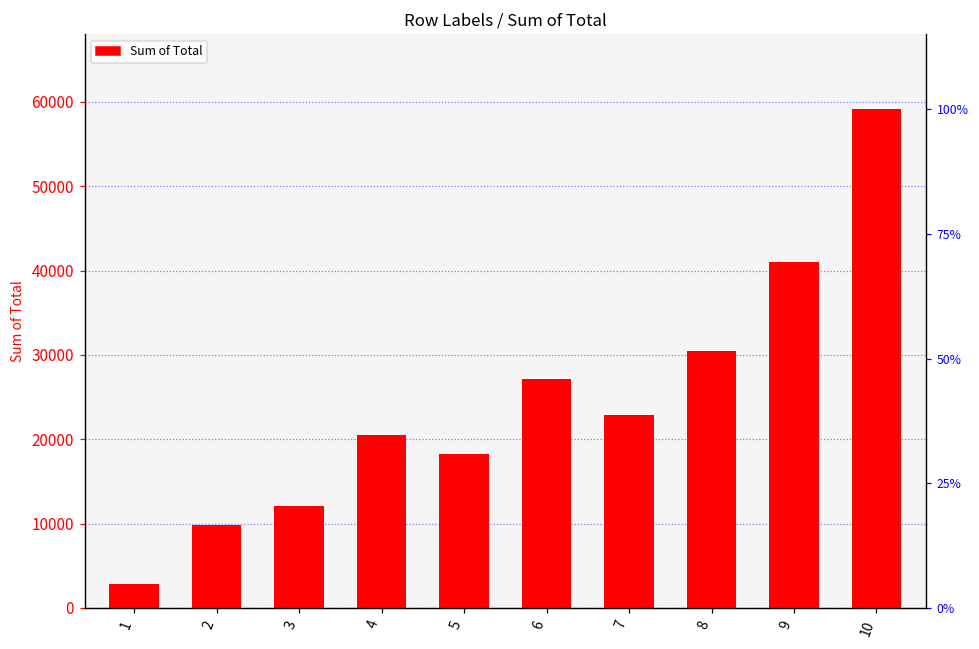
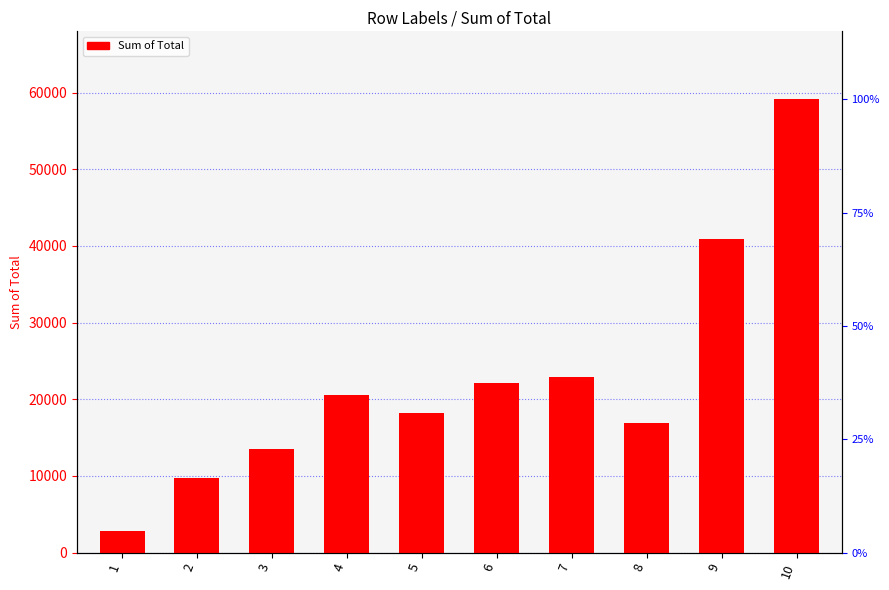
3: 12000 -> 14000
6: 27000 -> 22000
8: 30000 -> 17000
